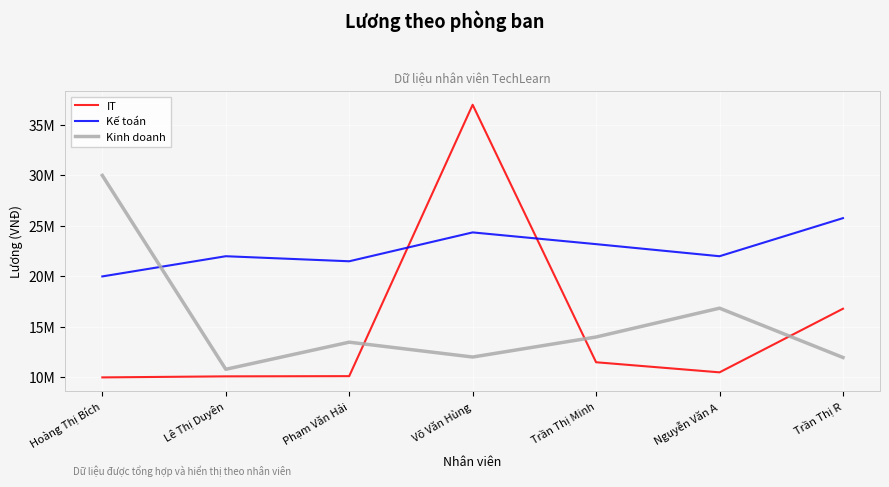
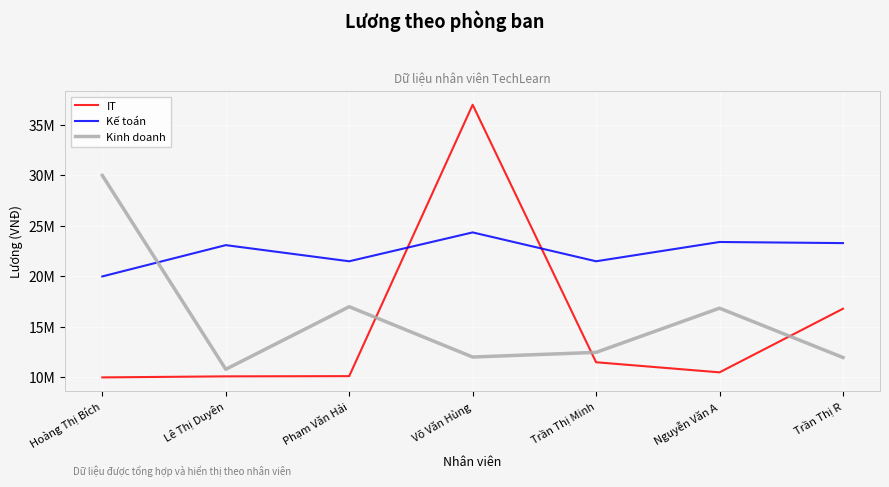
Kế toán, Lê Thị Duyên: 22000000 -> 23100000
Kinh doanh, Phạm Văn Hải: 13500000 -> 17000000
Kế toán, Trần Thị Minh: 23200000 -> 21500000
Kinh doanh, Trần Thị Minh: 14000000 -> 12500000
Kế toán, Nguyễn Văn A: 22000000 -> 23400000
Kế toán, Trần Thị R: 25800000 -> 23300000
